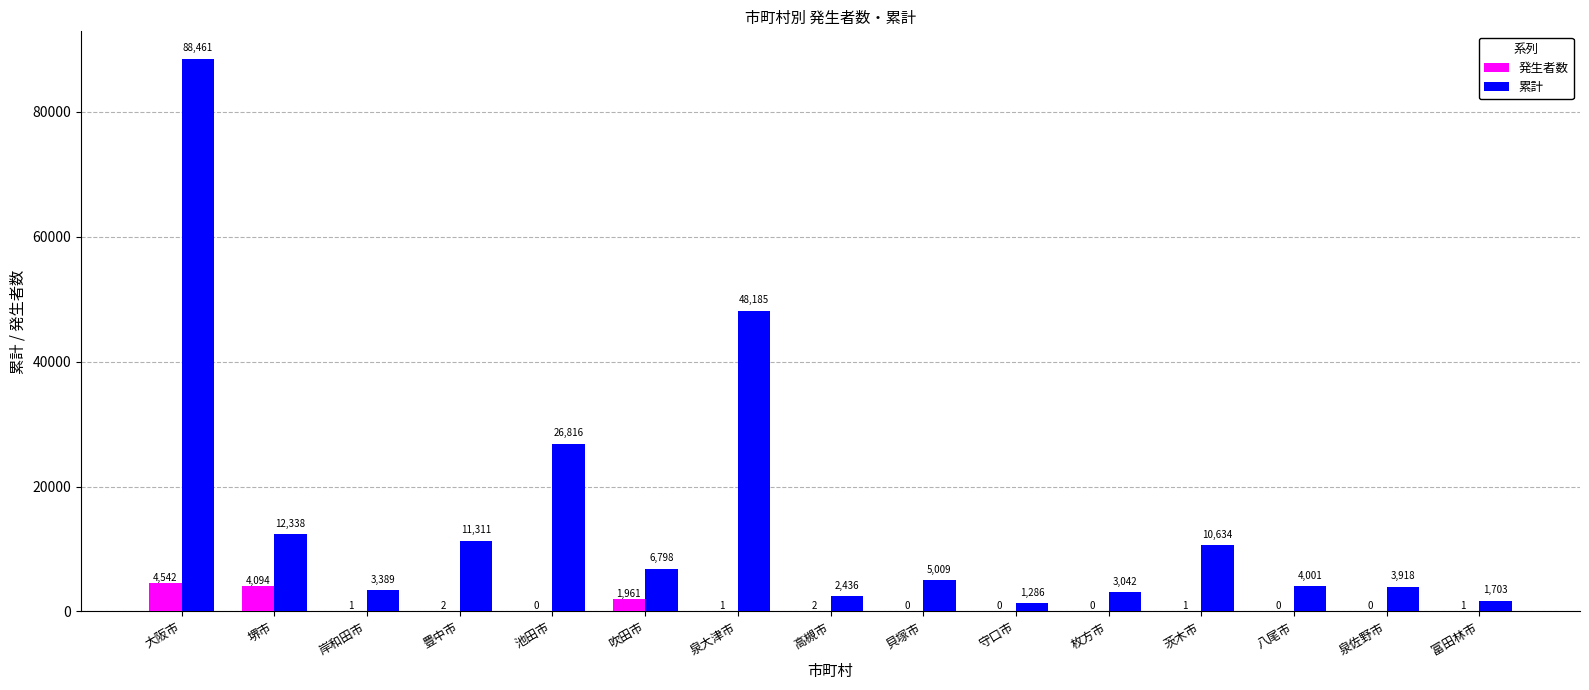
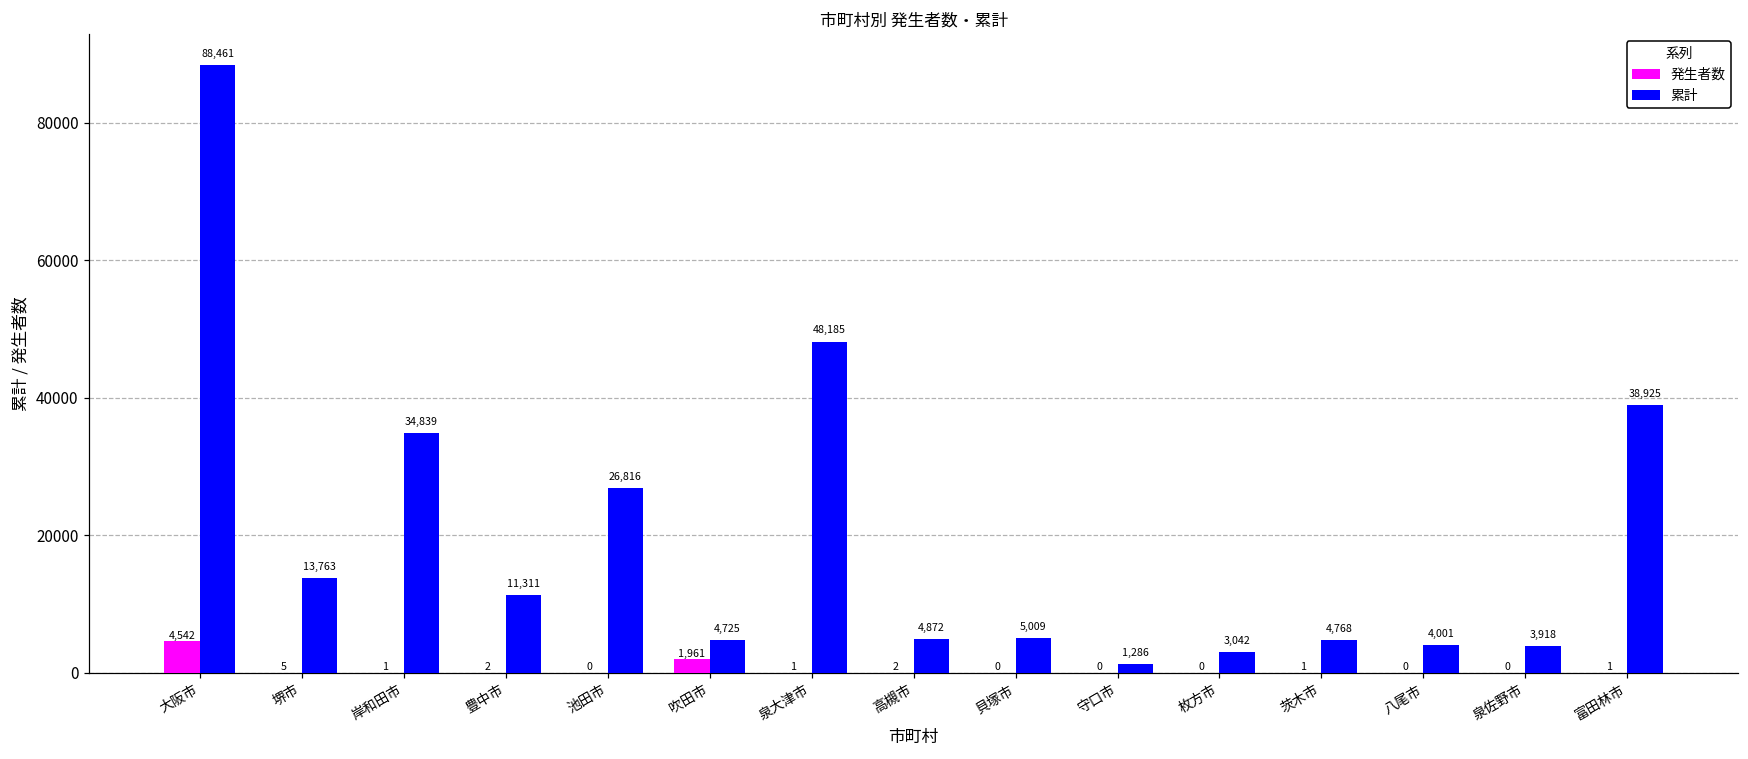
発生者数, 堺市: 4,094 -> 5
累計, 堺市: 12,338 -> 13,763
累計, 岸和田市: 3,389 -> 34,839
累計, 吹田市: 6,798 -> 4,725
累計, 高槻市: 2,436 -> 4,872
累計, 茨木市: 10,634 -> 4,768
累計, 富田林市: 1,703 -> 38,925
